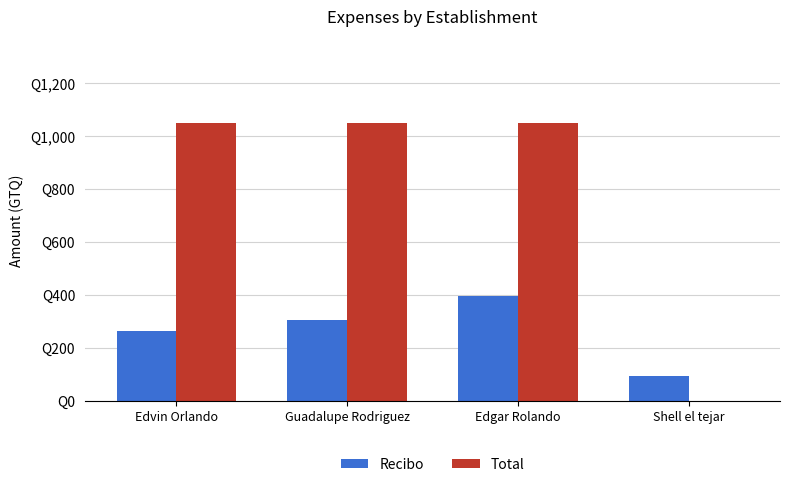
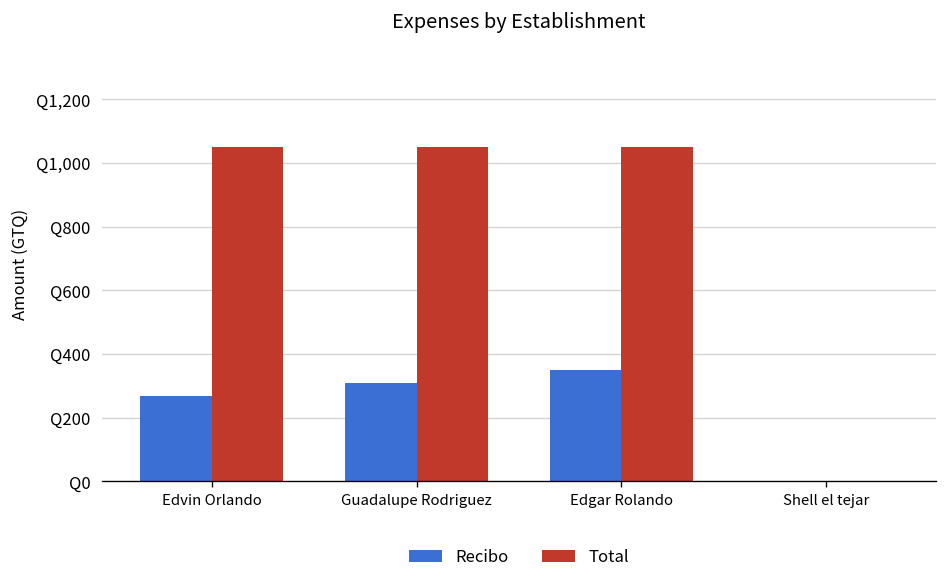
Recibo, Edgar Rolando: Q400 -> Q350
Recibo, Shell el tejar: Q100 -> Q0
